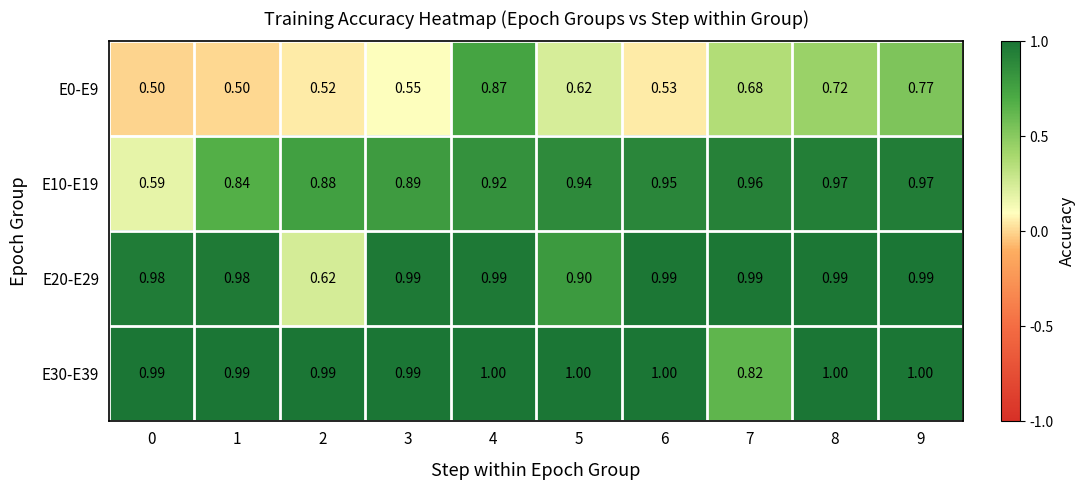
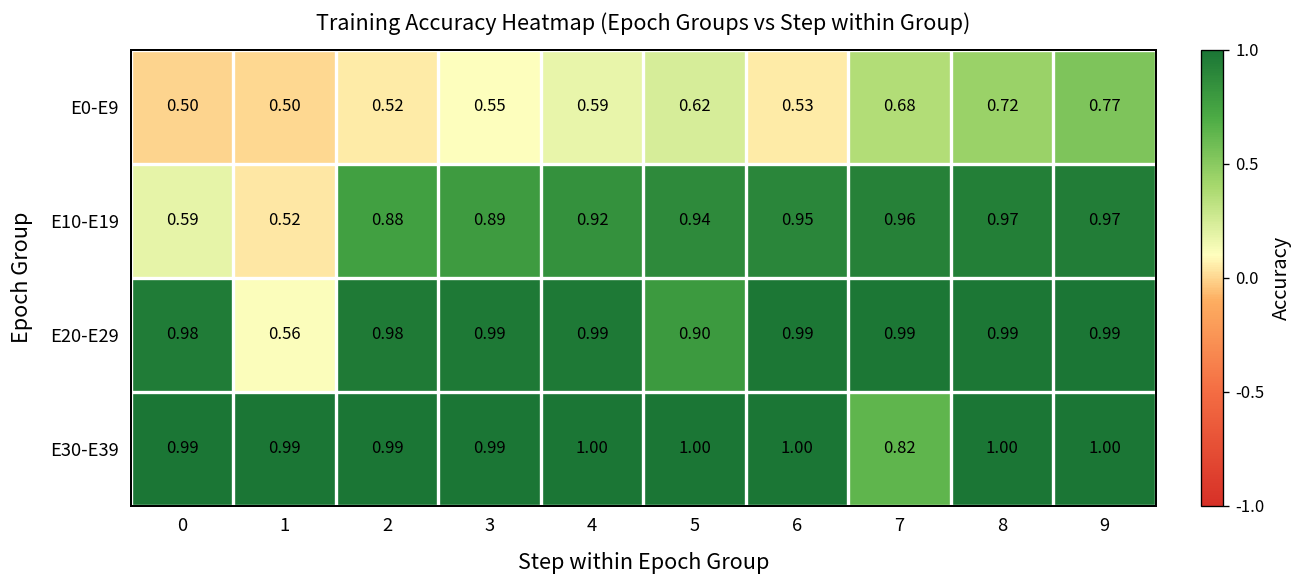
E0-E9, 4: 0.87 -> 0.59
E10-E19, 1: 0.84 -> 0.52
E20-E29, 1: 0.98 -> 0.56
E20-E29, 2: 0.62 -> 0.98
